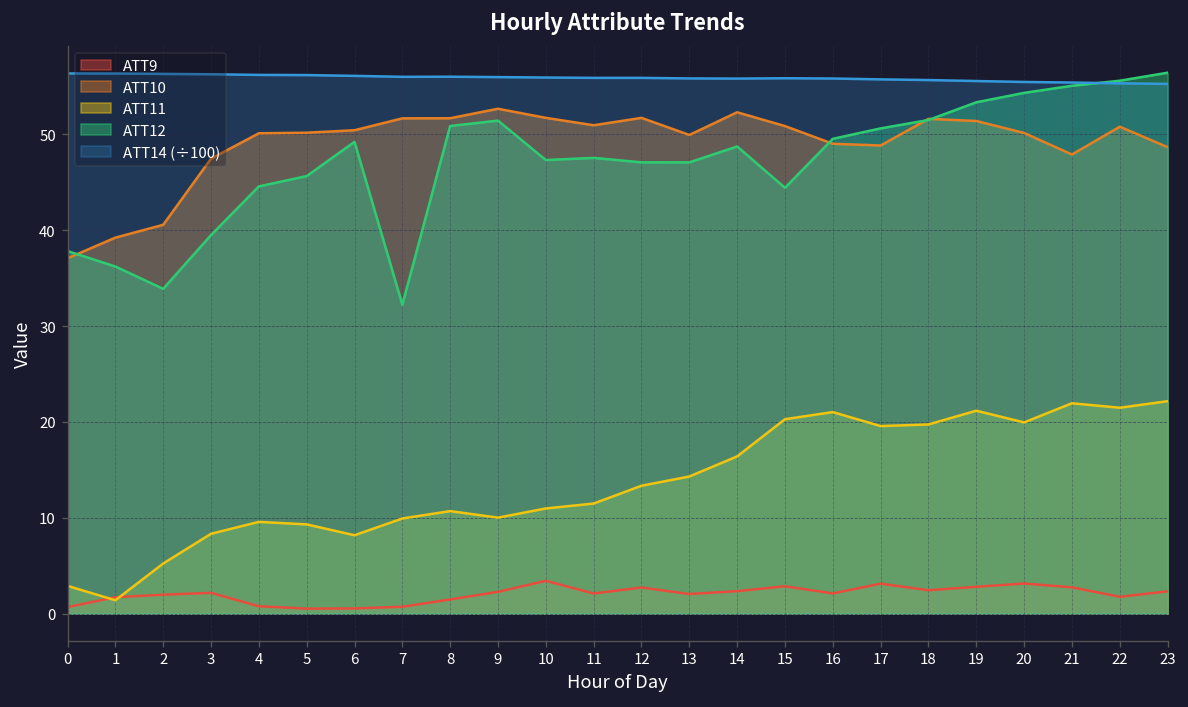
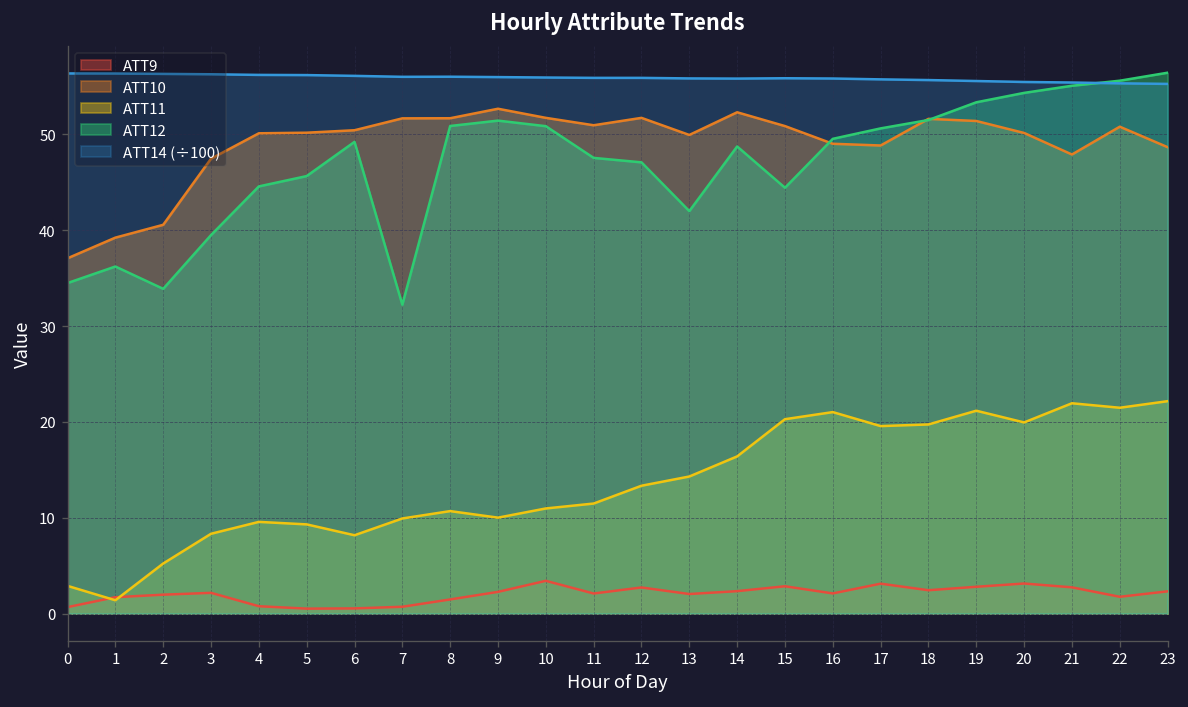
ATT12, 0: 38 -> 34
ATT12, 10: 47 -> 51
ATT12, 13: 47 -> 42
